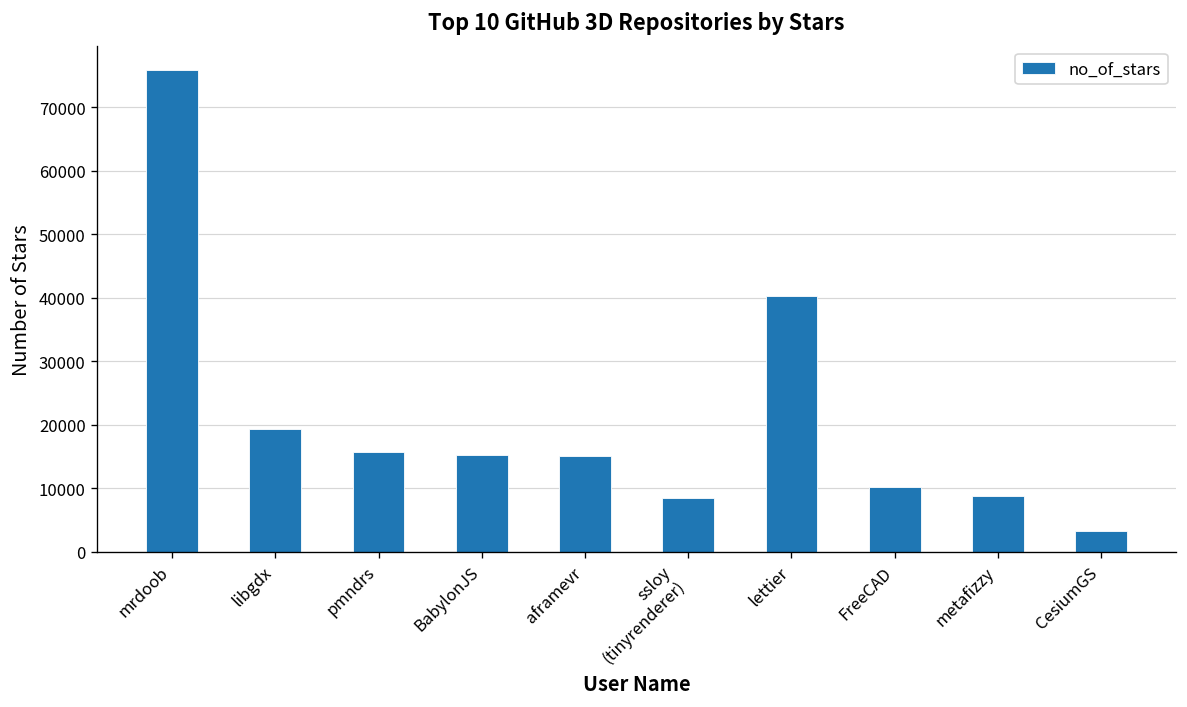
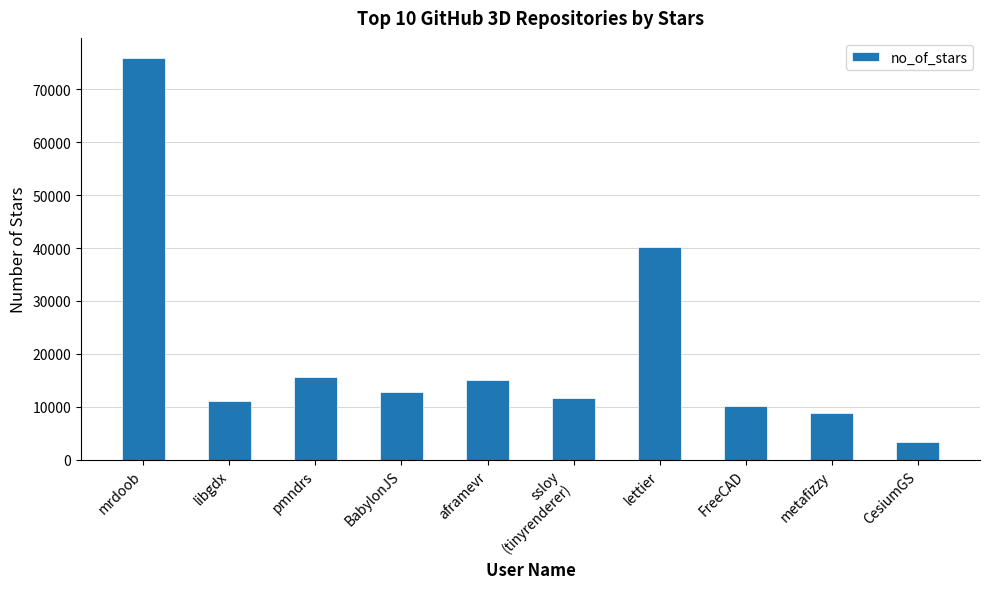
libgdx: 19000 -> 11000
BabylonJS: 15000 -> 13000
ssloy (tinyrenderer): 8000 -> 12000
